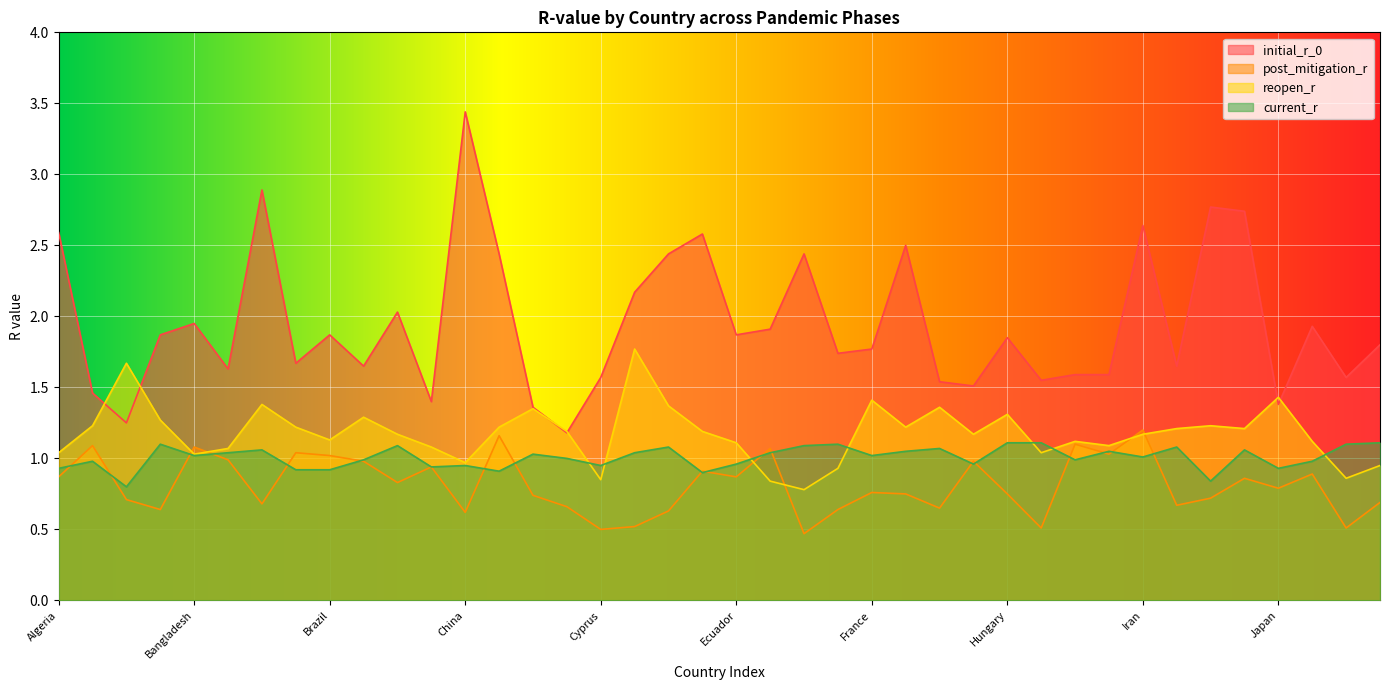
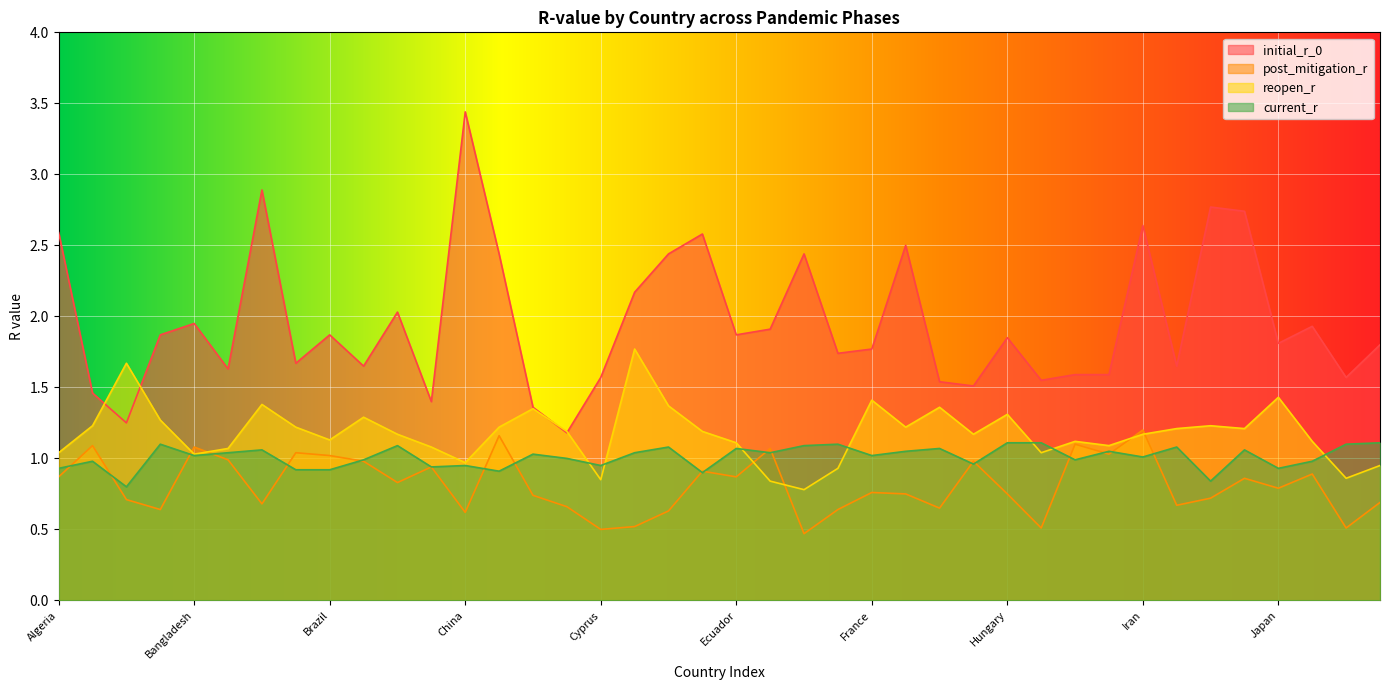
current_r, Ecuador: 0.96 -> 1.07
initial_r_0, Japan: 1.38 -> 1.81
